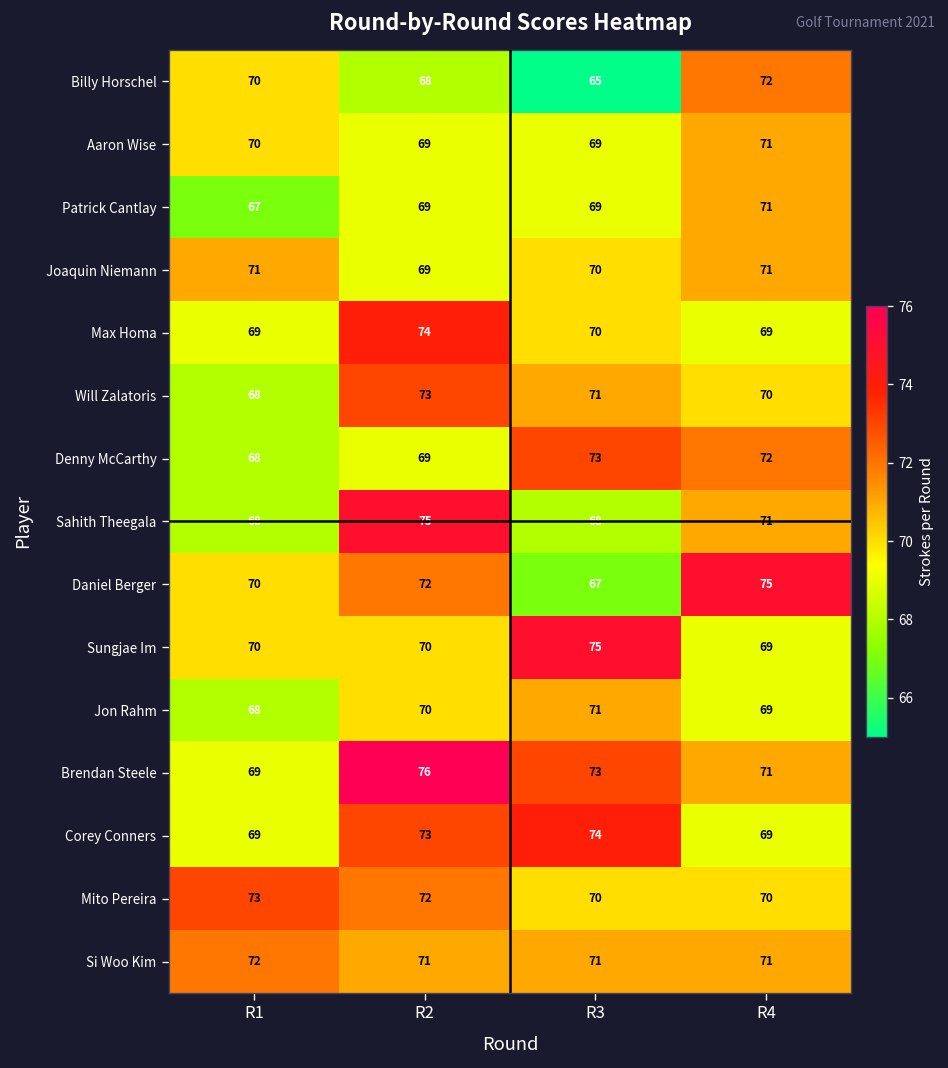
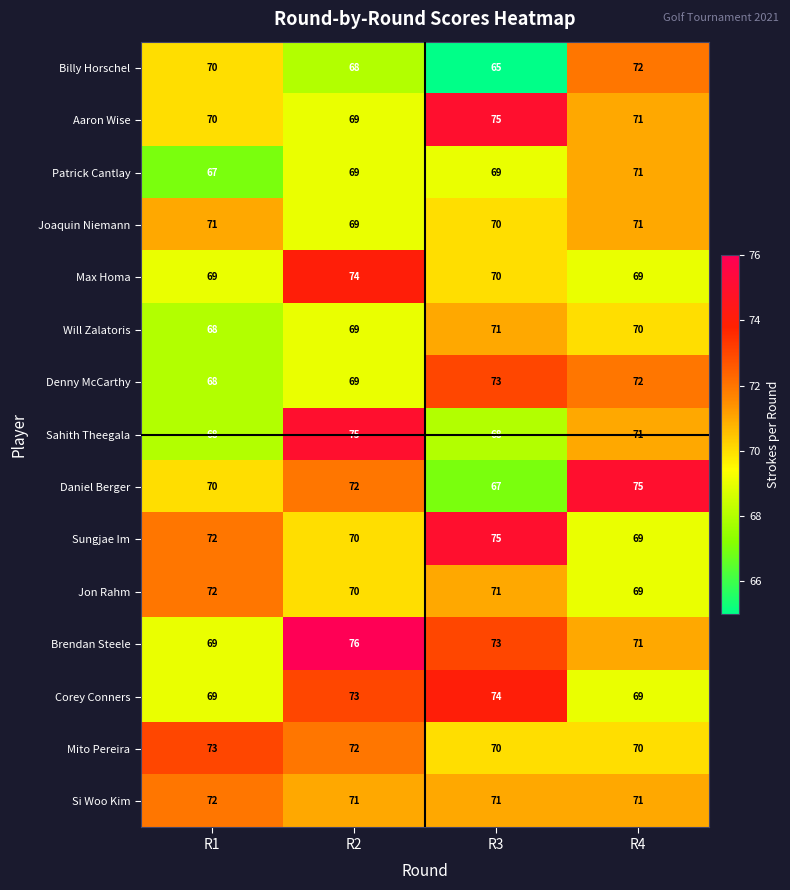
Aaron Wise, R3: 69 -> 75
Will Zalatoris, R2: 73 -> 69
Sungjae Im, R1: 70 -> 72
Jon Rahm, R1: 68 -> 72
